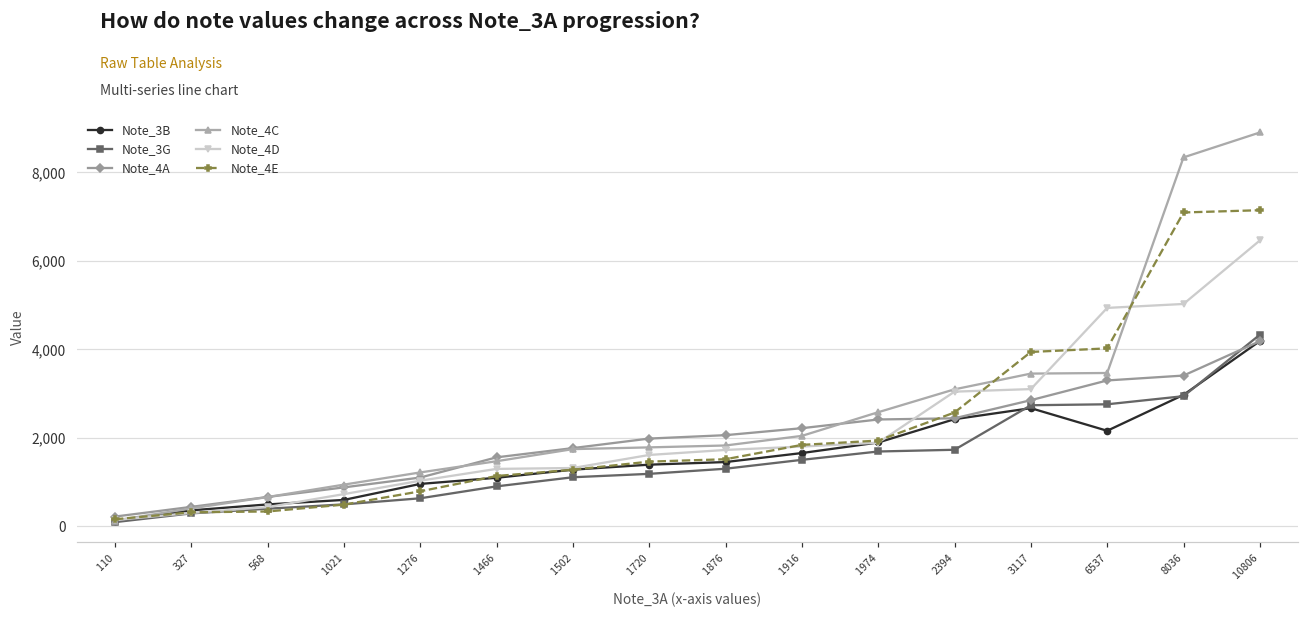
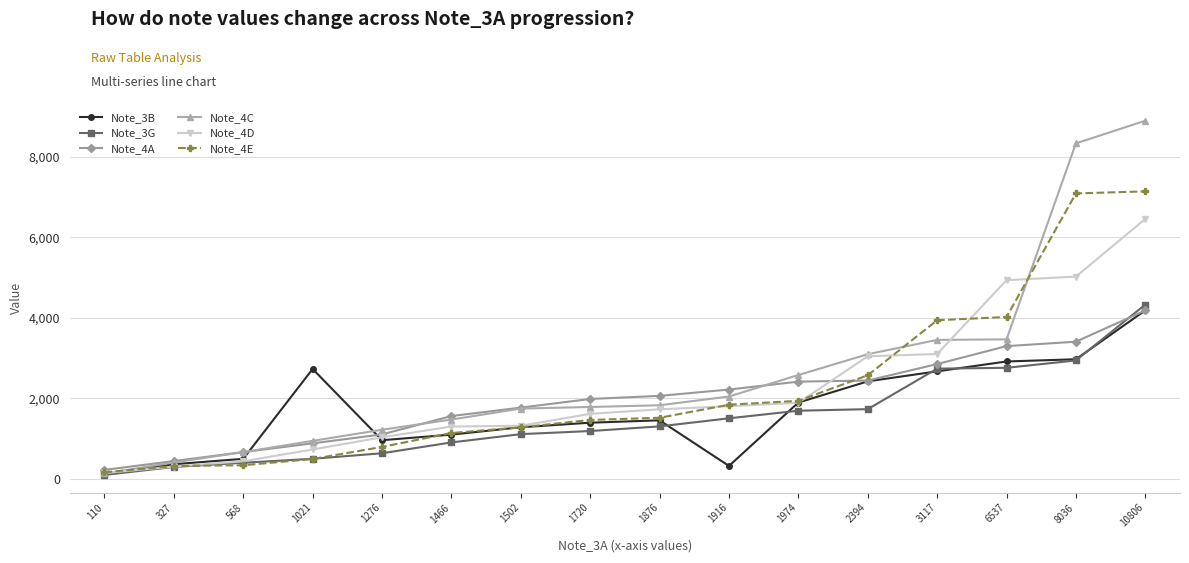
Note_3B, 1021: 600 -> 2,700
Note_3B, 1916: 1,700 -> 300
Note_3B, 6537: 2,200 -> 2,900
